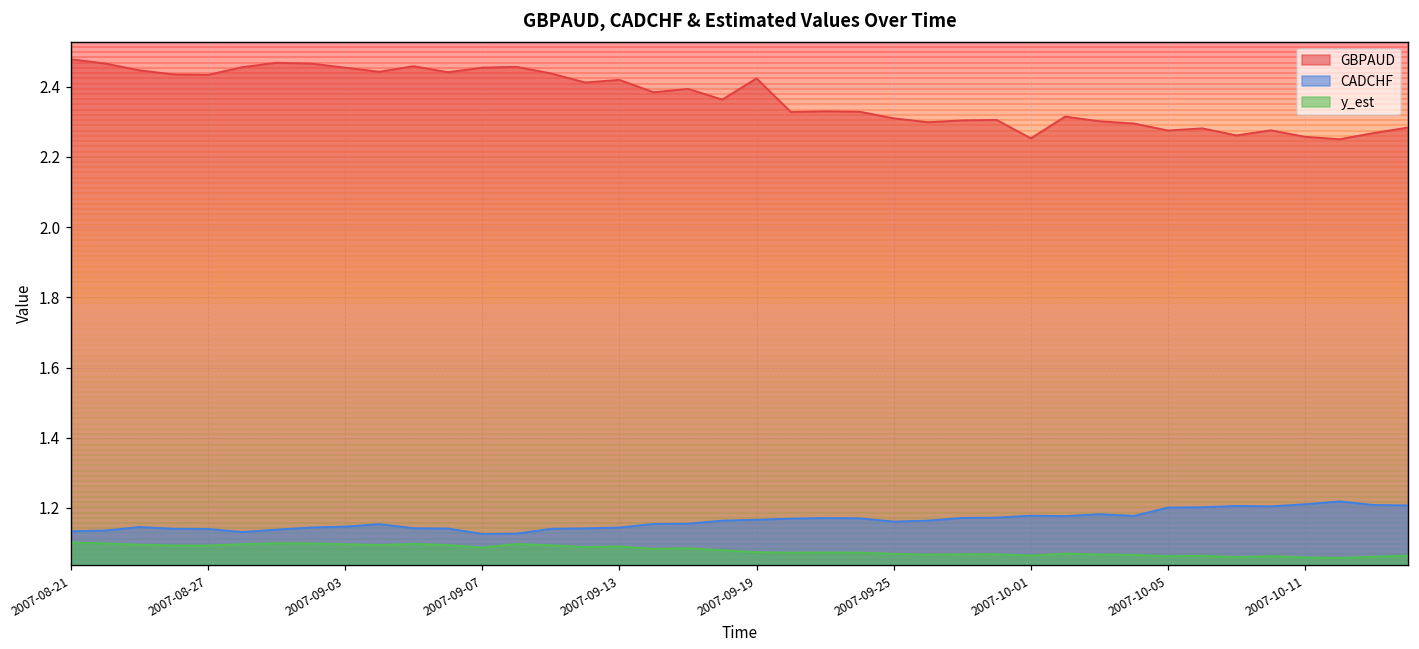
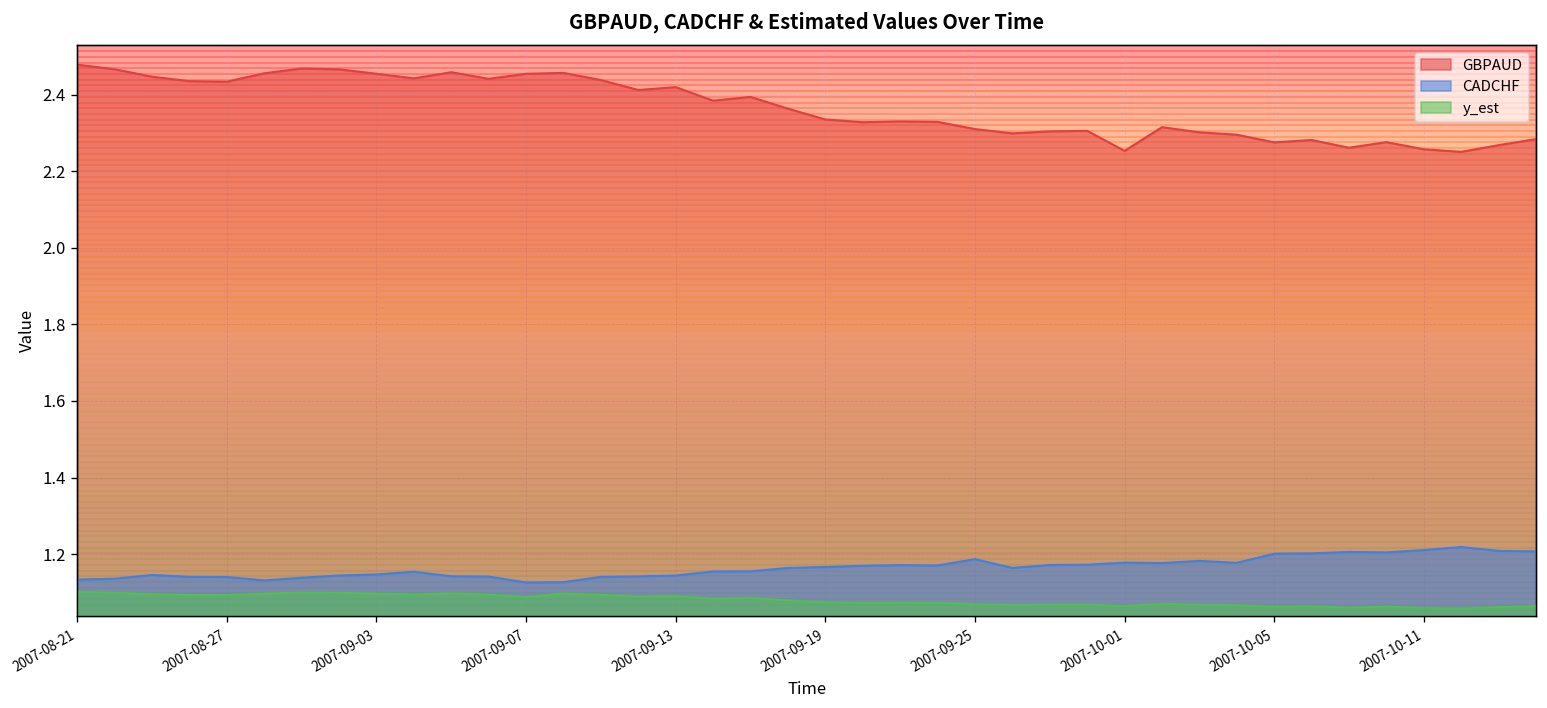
GBPAUD, 2007-09-19: 2.42 -> 2.34
CADCHF, 2007-09-25: 1.16 -> 1.19
